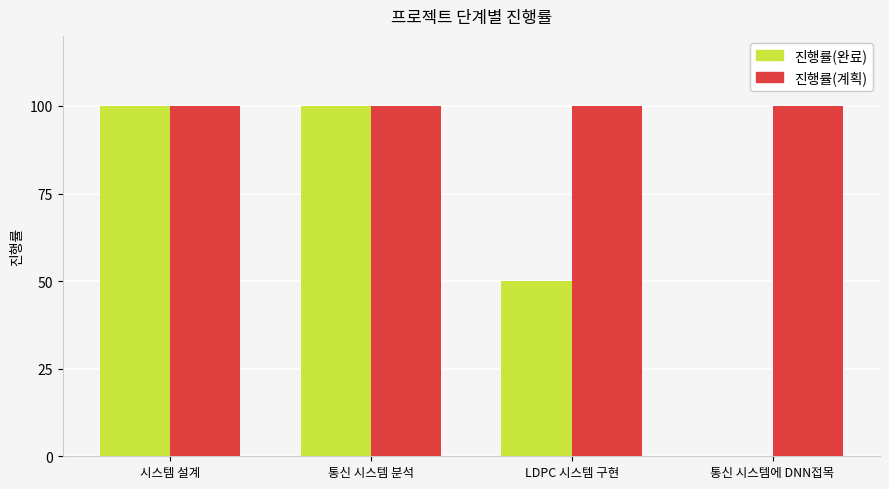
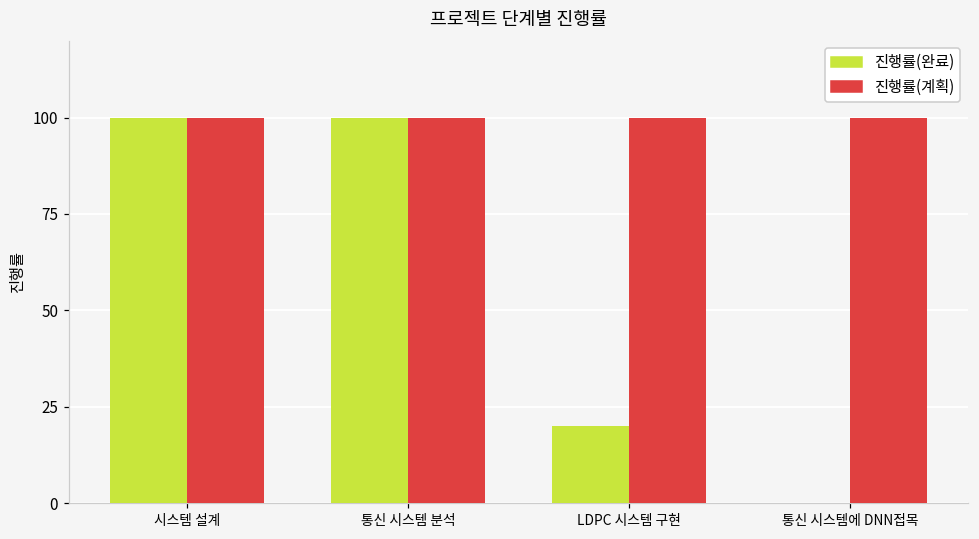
진행률(완료), LDPC 시스템 구현: 50 -> 20
